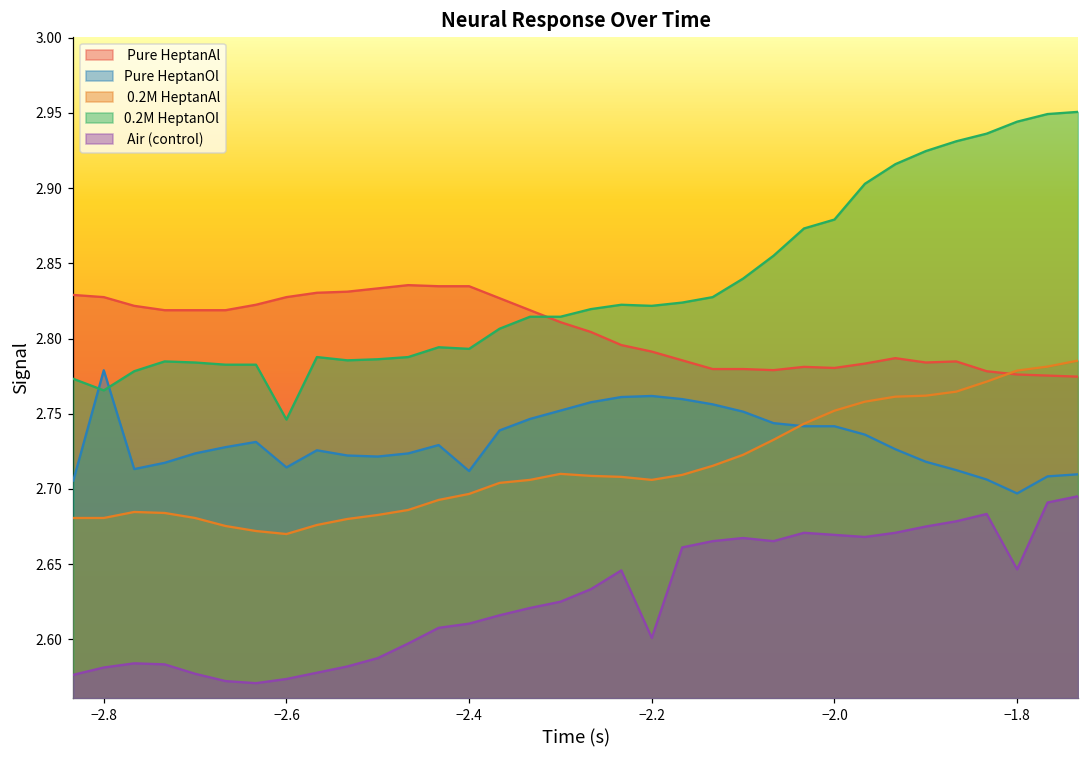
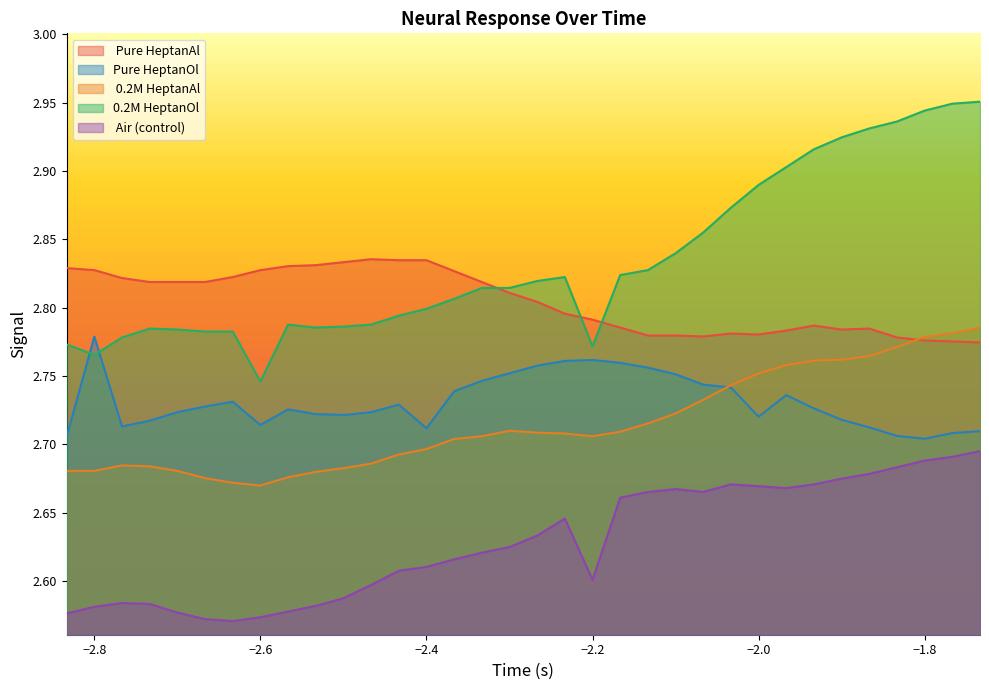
0.2M HeptanOl, −2.4: 2.793 -> 2.799
0.2M HeptanOl, −2.2: 2.822 -> 2.772
Pure HeptanOl, −2.0: 2.742 -> 2.720
0.2M HeptanOl, −2.0: 2.879 -> 2.890
Pure HeptanOl, −1.8: 2.697 -> 2.704
Air (control), −1.8: 2.647 -> 2.688
